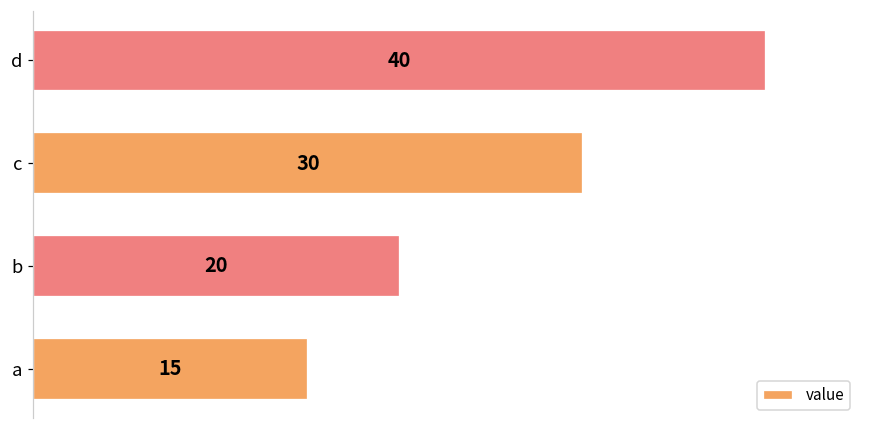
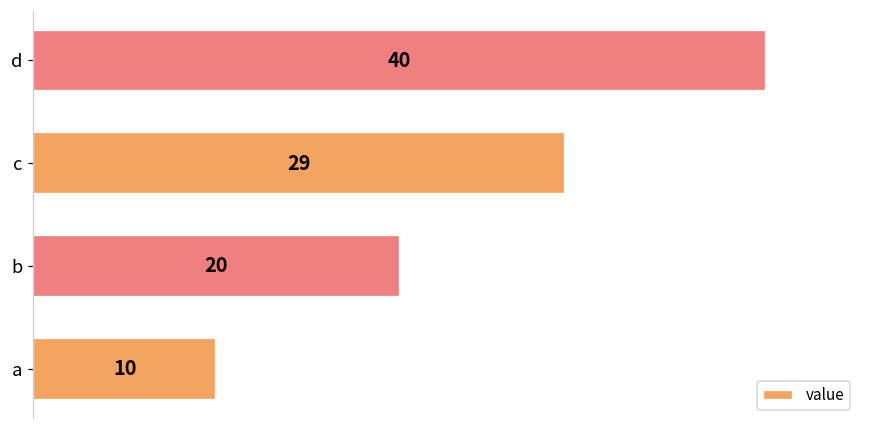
c: 30 -> 29
a: 15 -> 10
